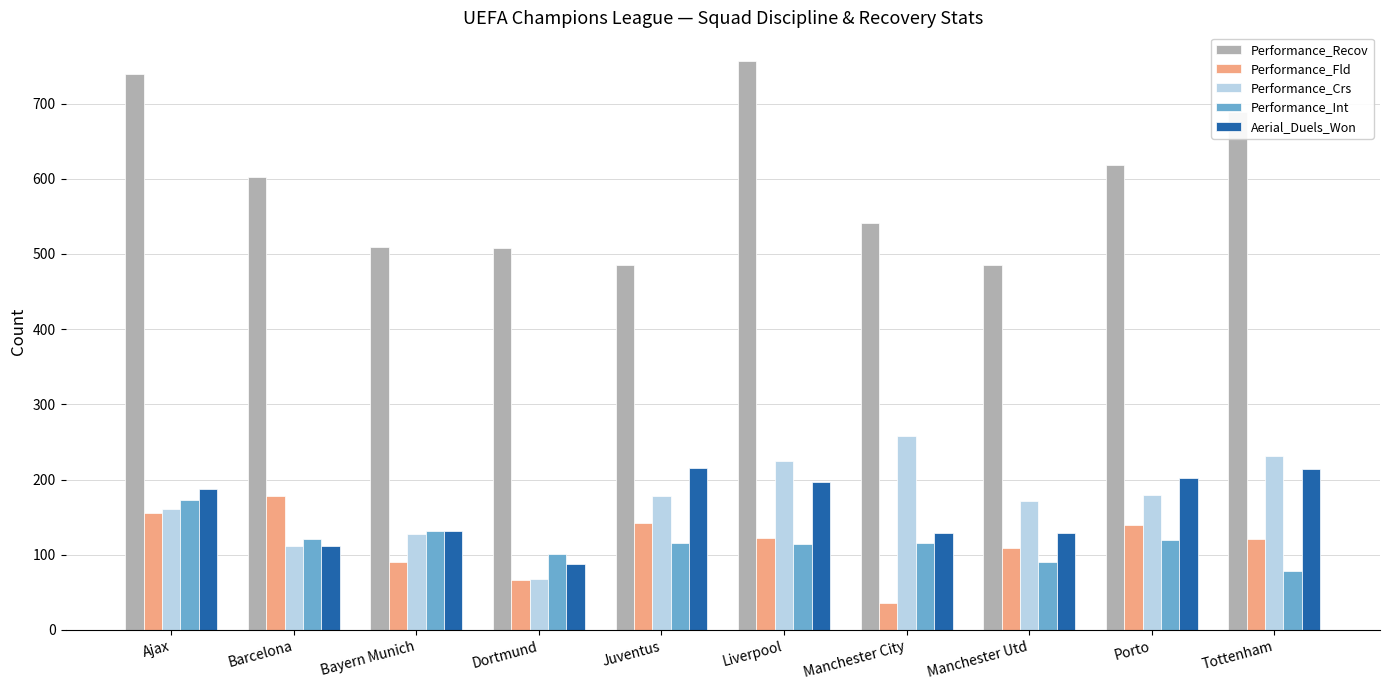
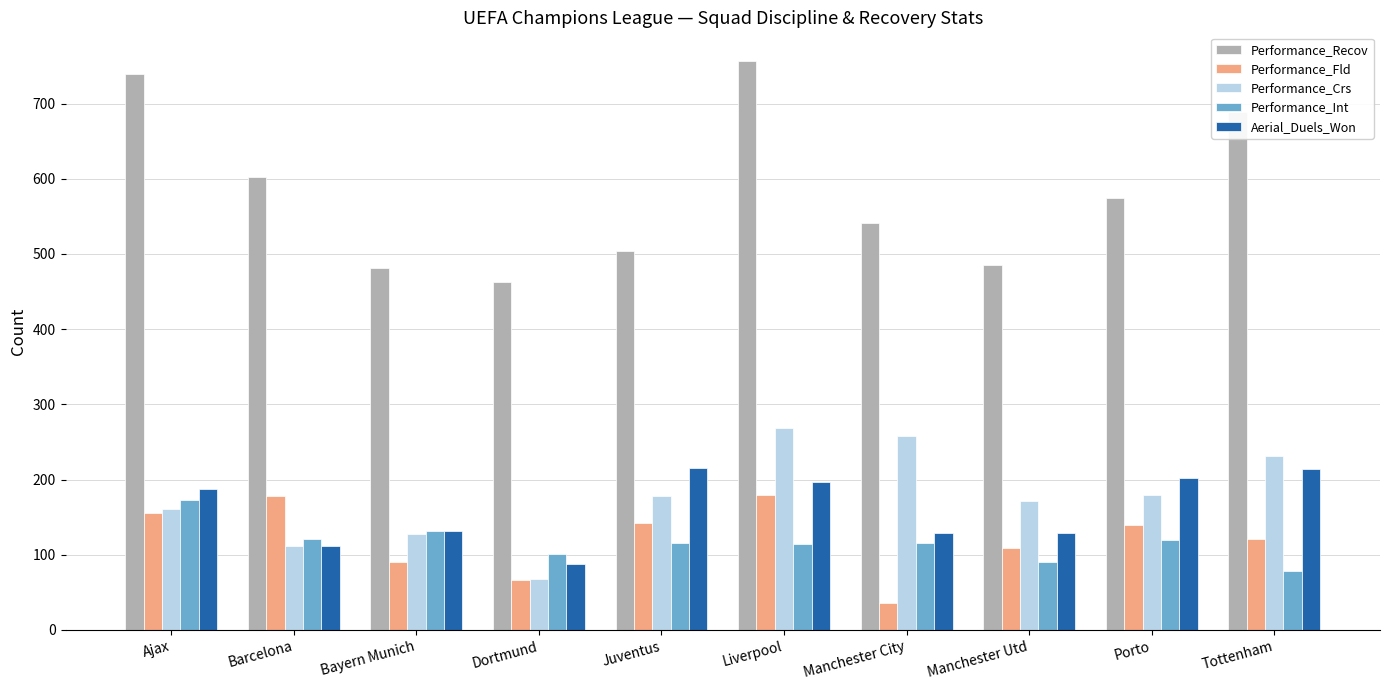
Performance_Recov, Bayern Munich: 510 -> 480
Performance_Recov, Dortmund: 510 -> 460
Performance_Recov, Juventus: 490 -> 500
Performance_Fld, Liverpool: 120 -> 180
Performance_Crs, Liverpool: 230 -> 270
Performance_Recov, Porto: 620 -> 580
